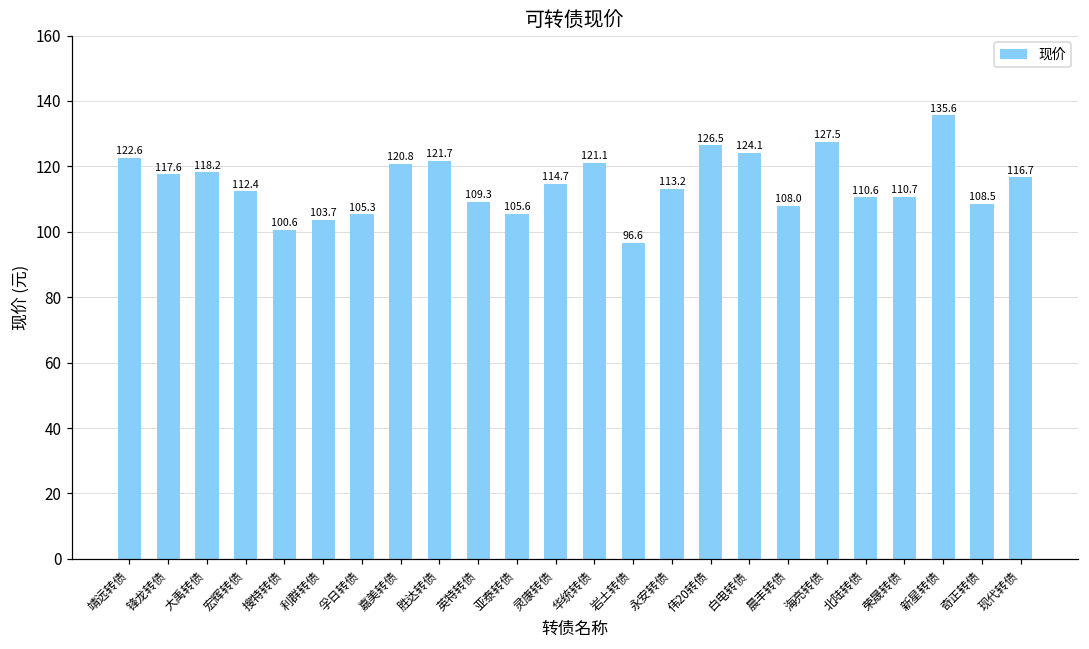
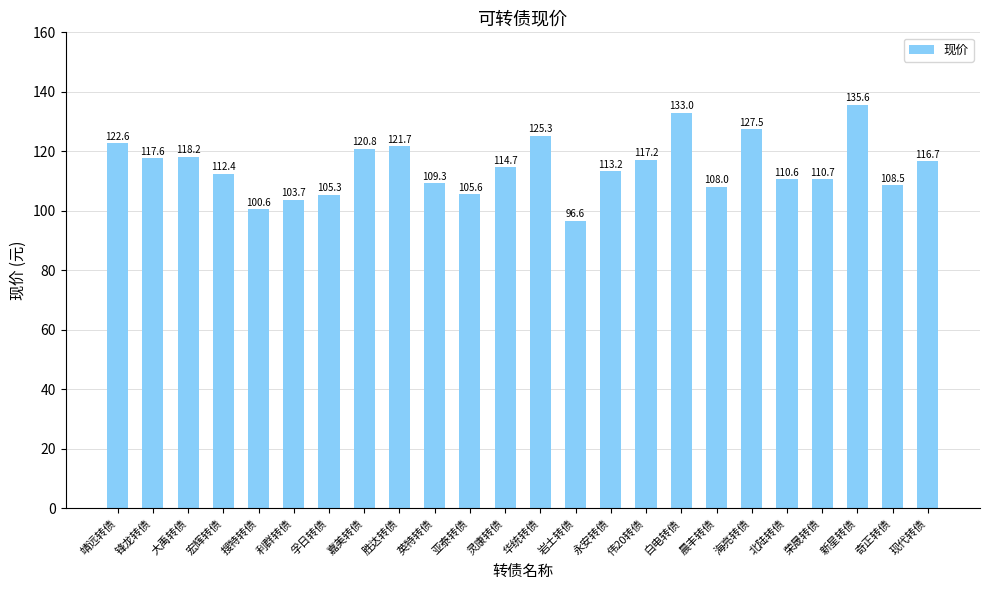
华统转债: 121.1 -> 125.3
伟20转债: 126.5 -> 117.2
白电转债: 124.1 -> 133.0
